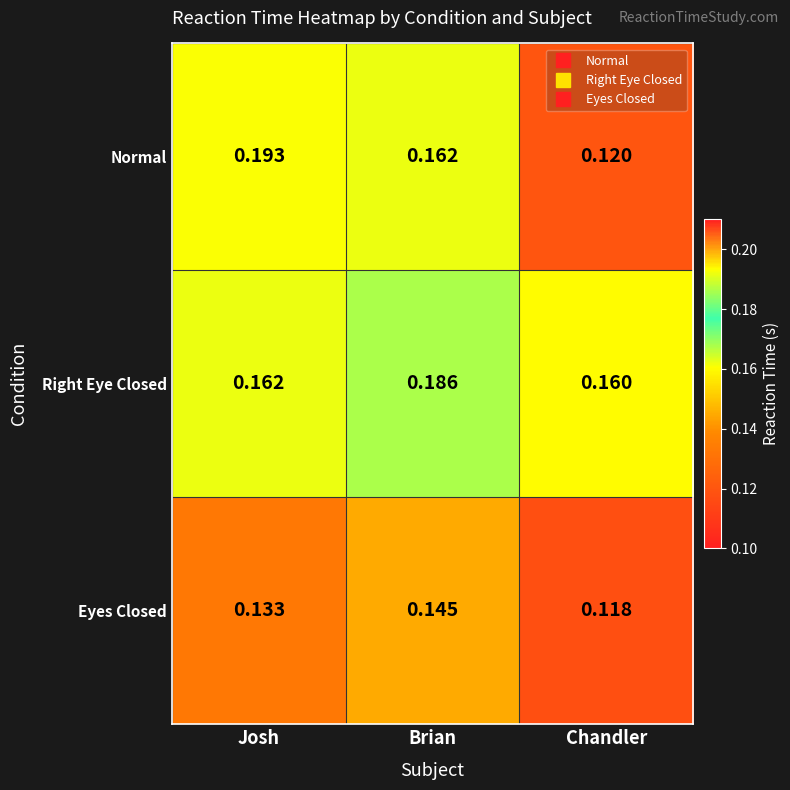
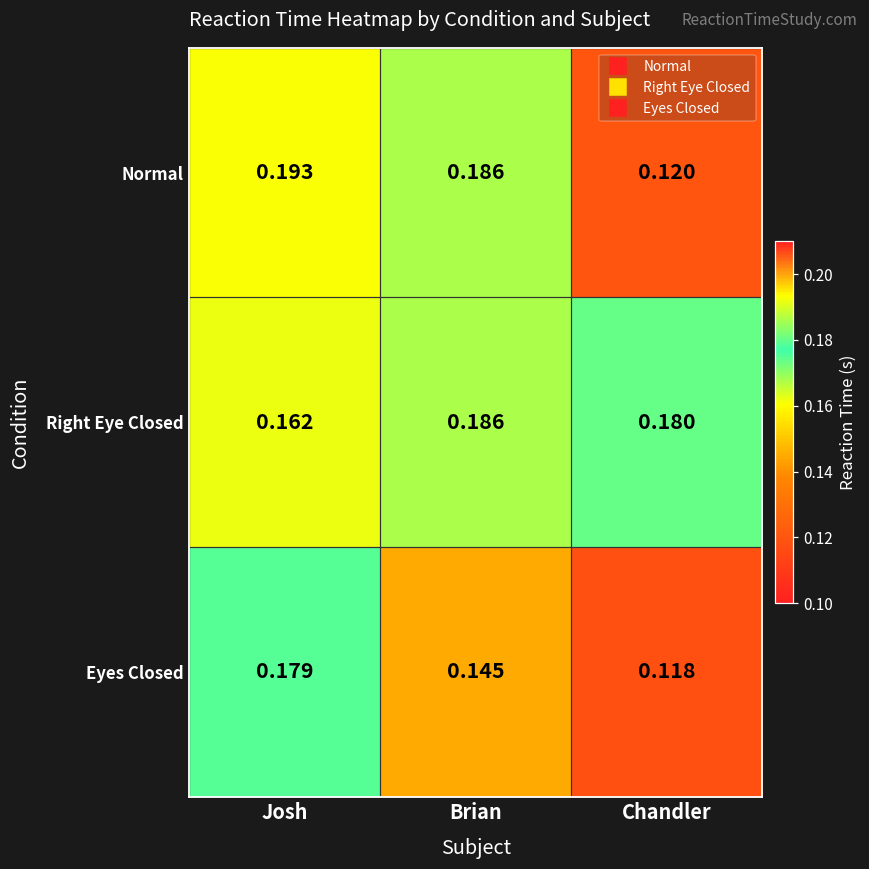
Normal, Brian: 0.162 -> 0.186
Right Eye Closed, Chandler: 0.160 -> 0.180
Eyes Closed, Josh: 0.133 -> 0.179
